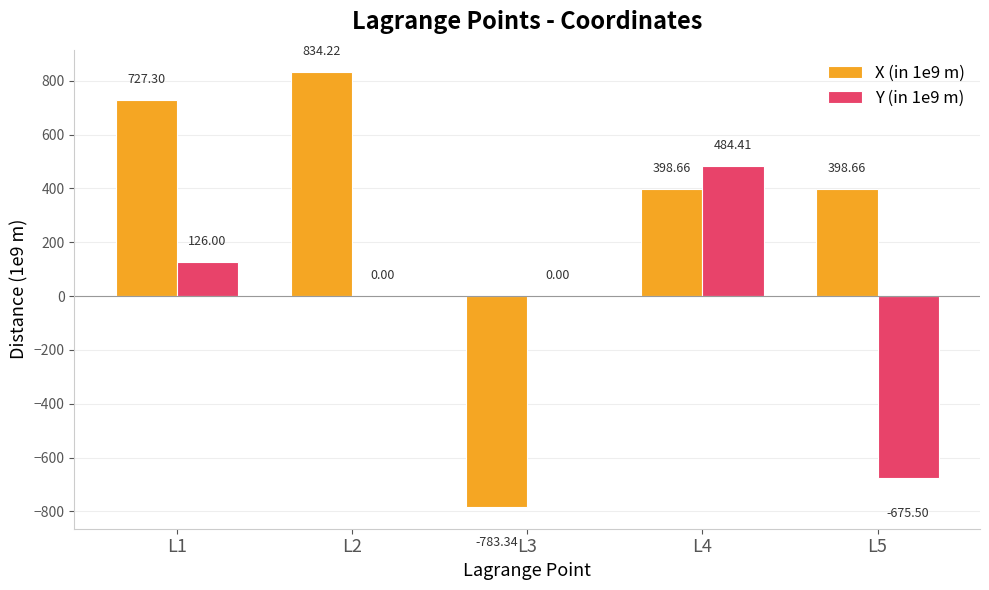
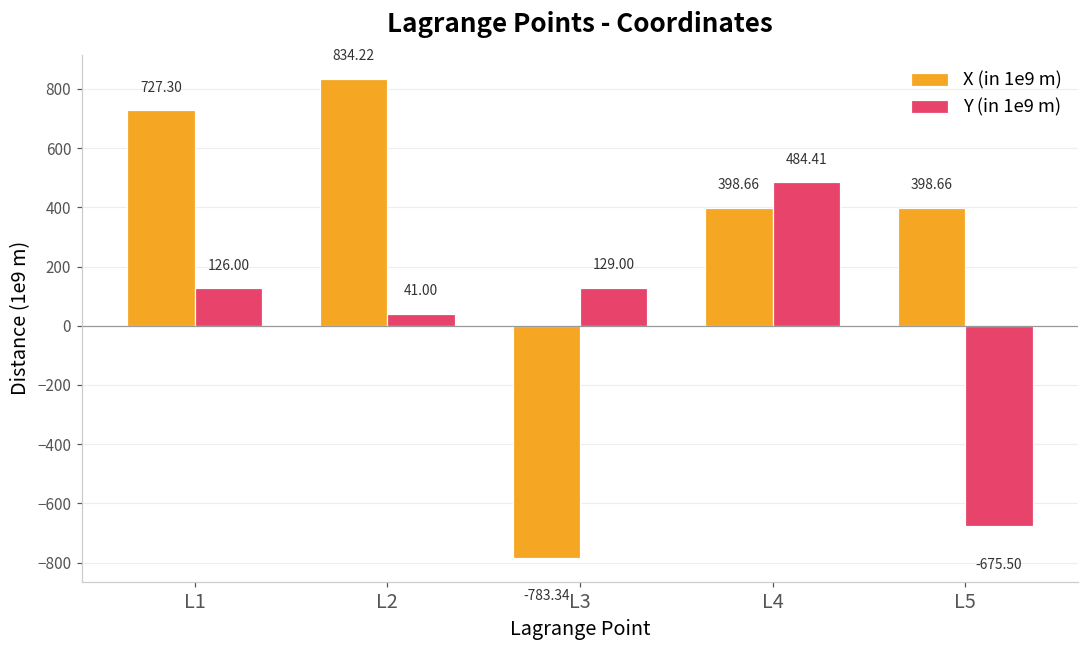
Y (in 1e9 m), L2: 0.00 -> 41.00
Y (in 1e9 m), L3: 0.00 -> 129.00
